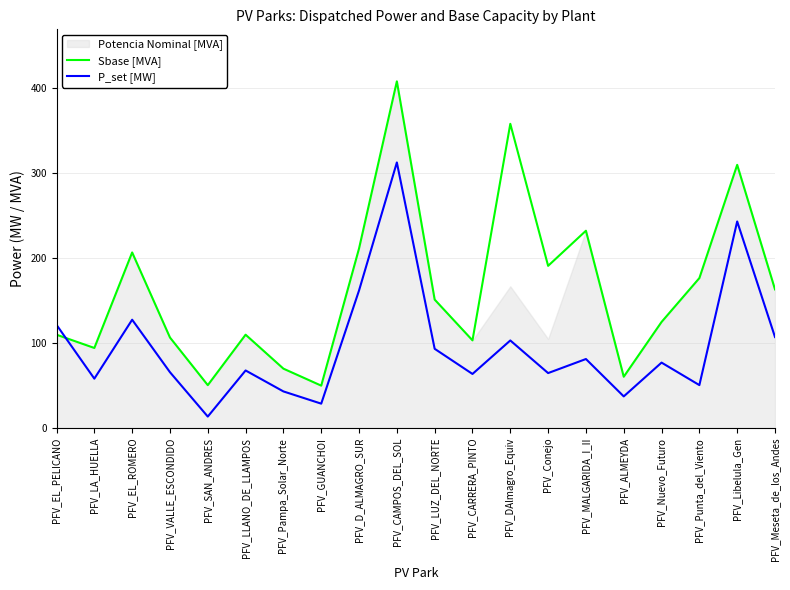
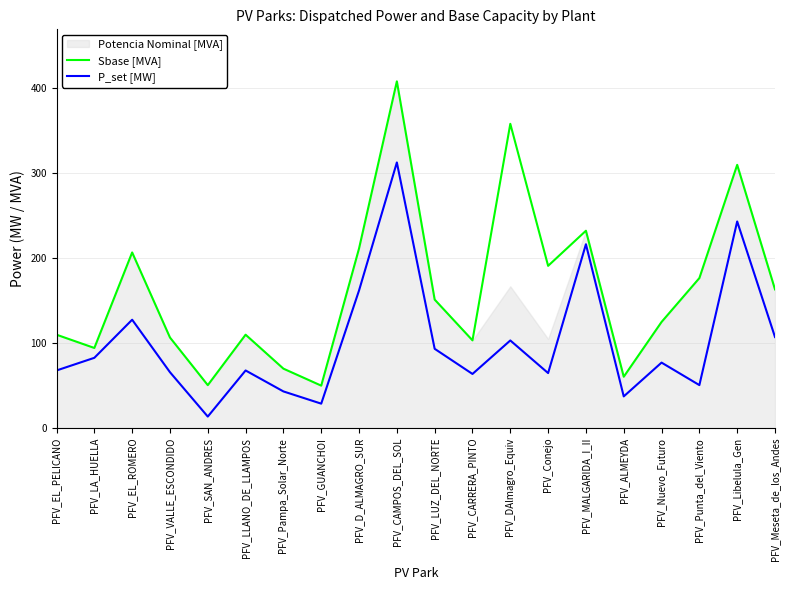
P_set [MW], PFV_EL_PELICANO: 120 -> 70
P_set [MW], PFV_LA_HUELLA: 60 -> 80
P_set [MW], PFV_MALGARIDA_I_II: 80 -> 220
